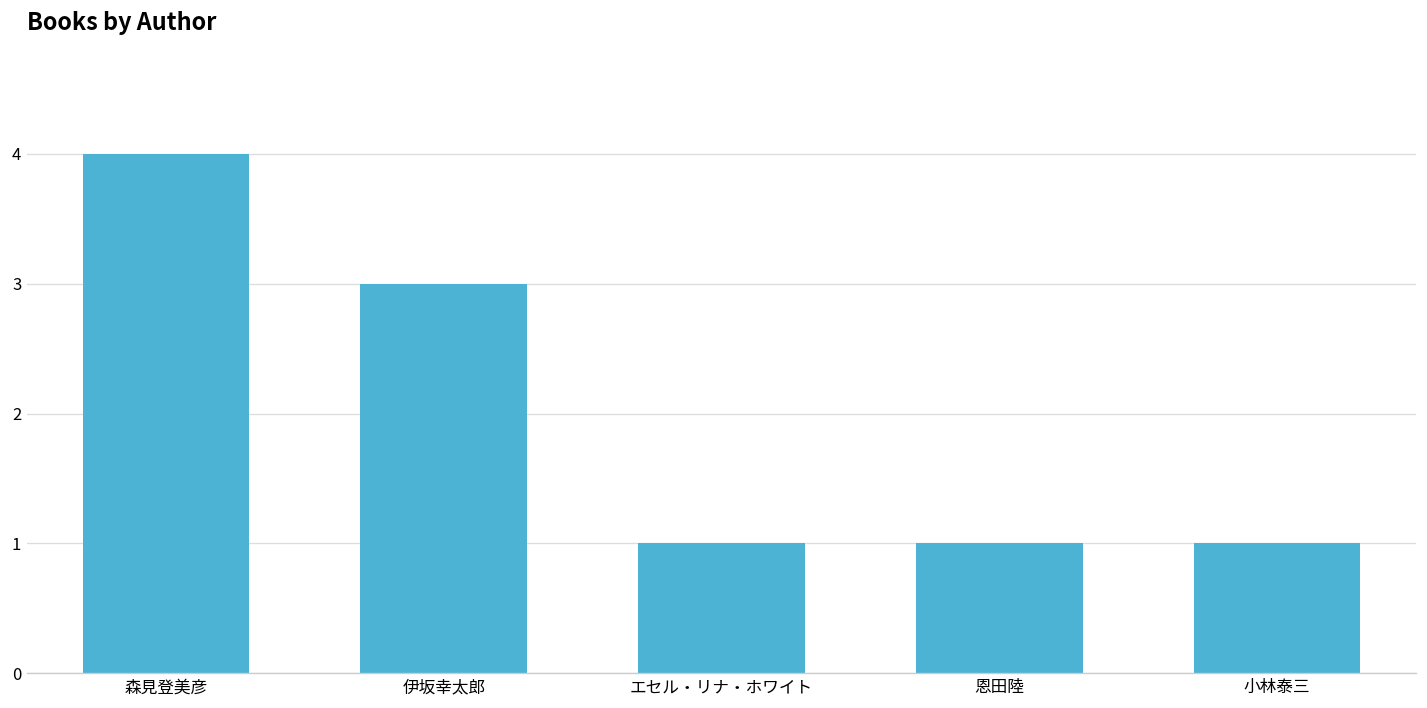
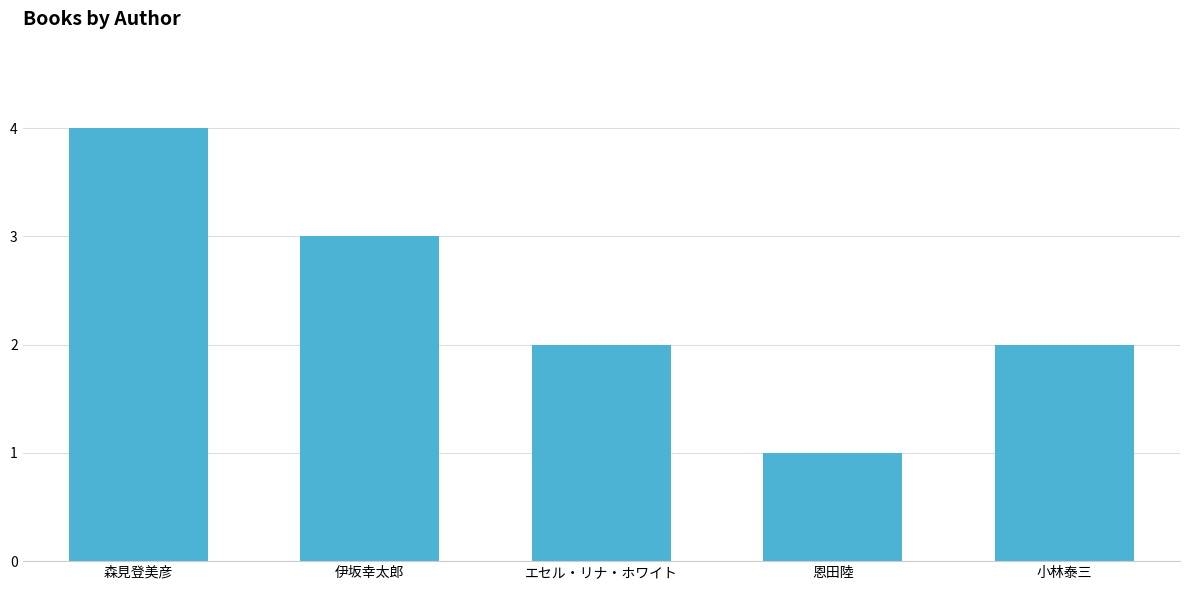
エセル・リナ・ホワイト: 1 -> 2
小林泰三: 1 -> 2
